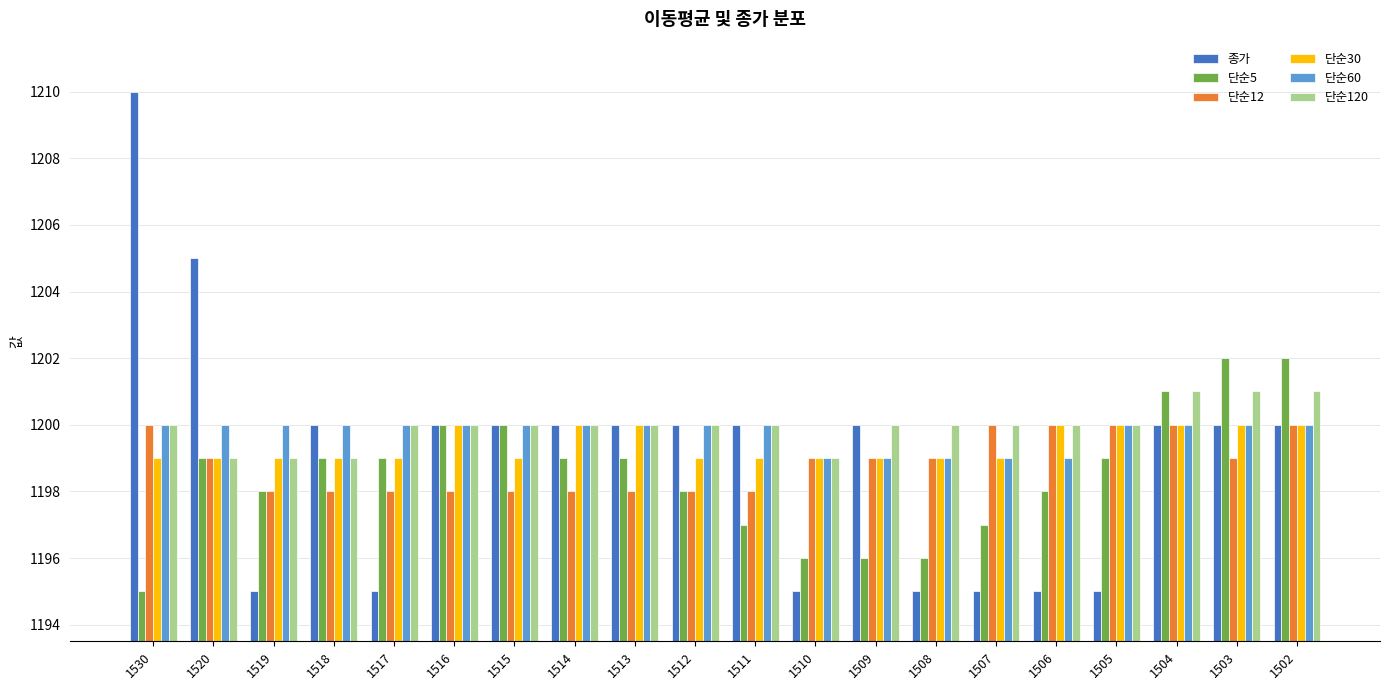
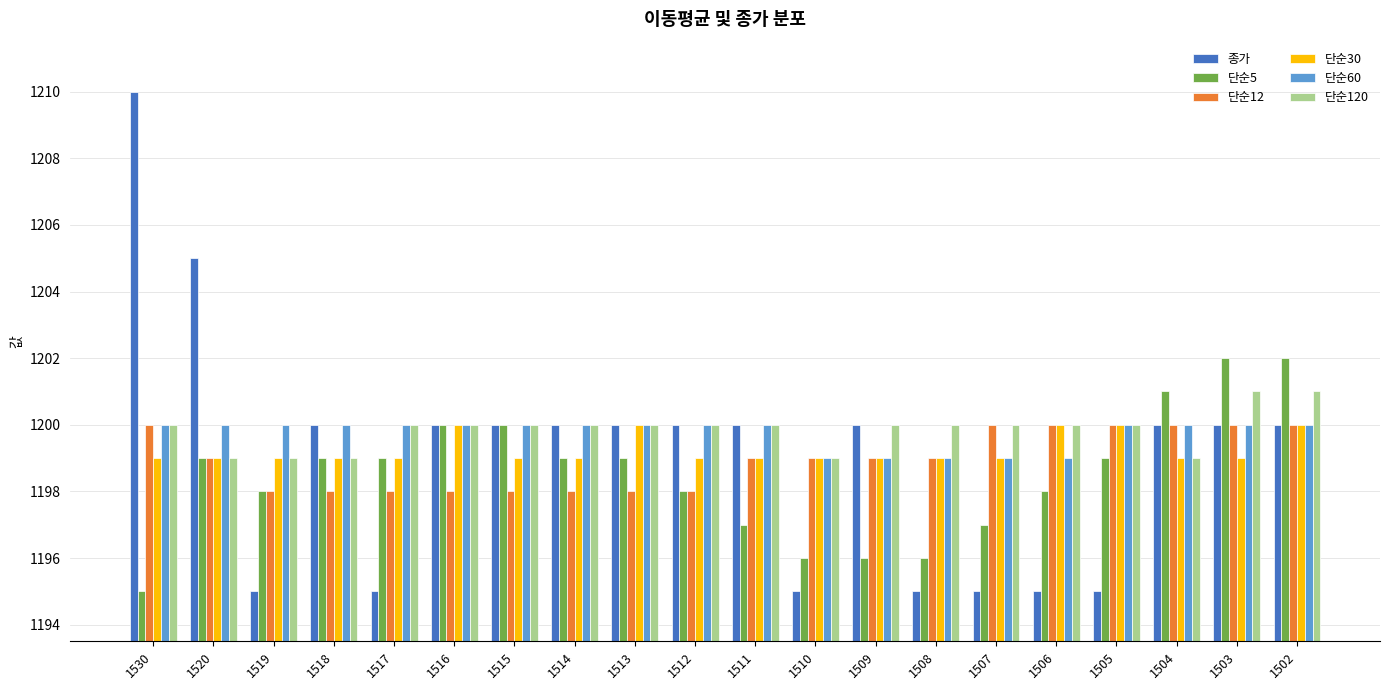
단순30, 1514: 1200 -> 1199
단순12, 1511: 1198 -> 1199
단순30, 1504: 1200 -> 1199
단순120, 1504: 1201 -> 1199
단순12, 1503: 1199 -> 1200
단순30, 1503: 1200 -> 1199
